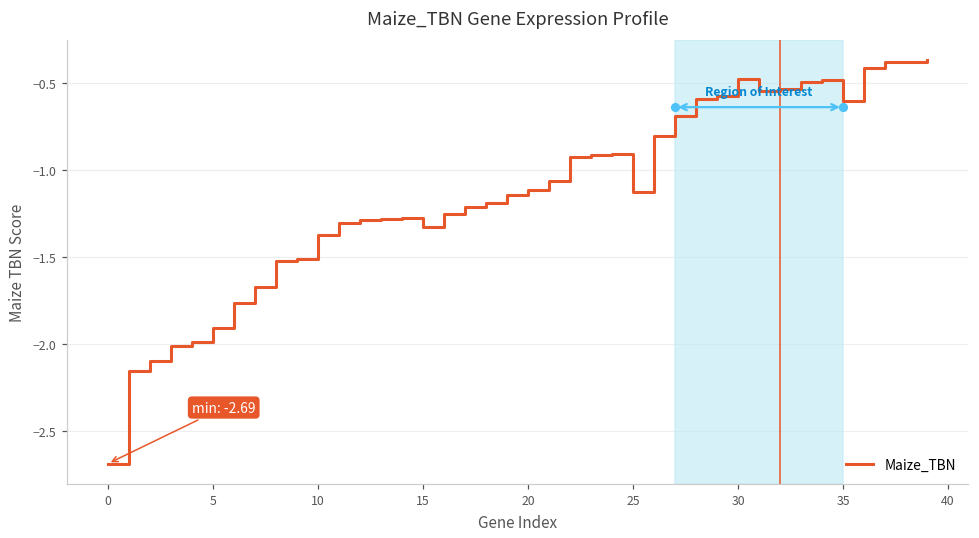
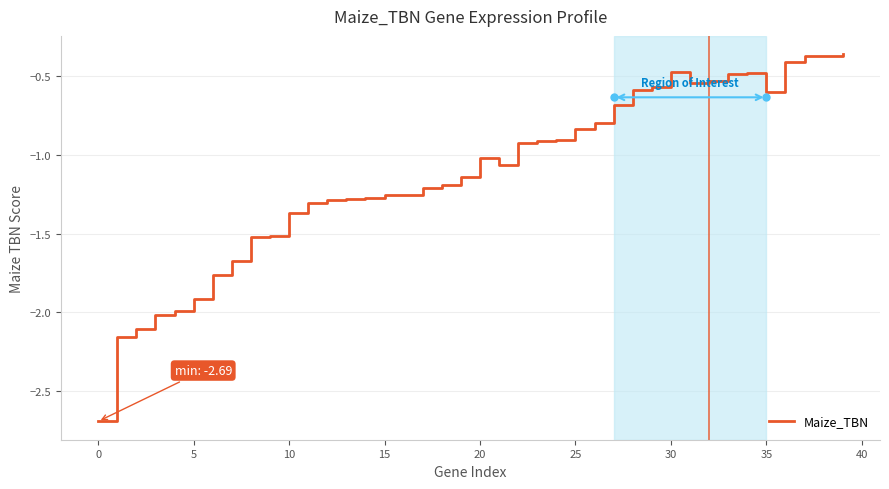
Maize_TBN, 15: -1.33 -> -1.26
Maize_TBN, 20: -1.12 -> -1.02
Maize_TBN, 25: -1.12 -> -0.84
